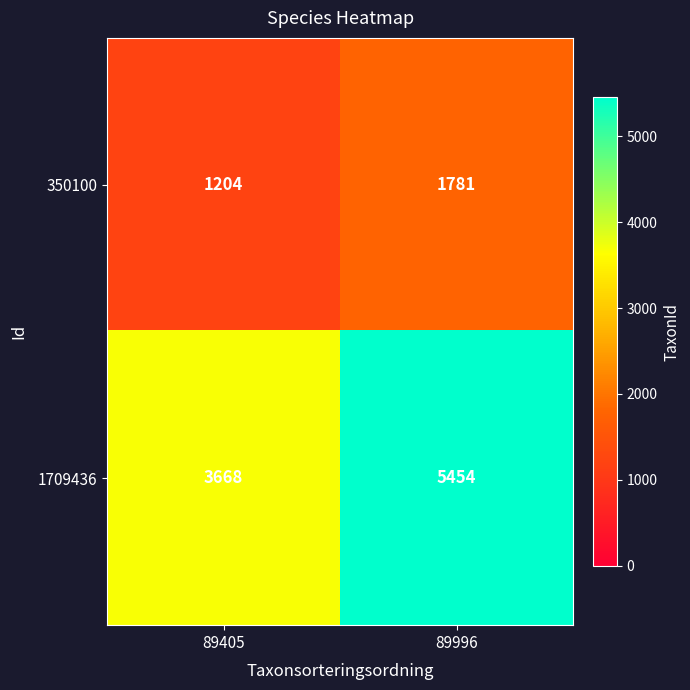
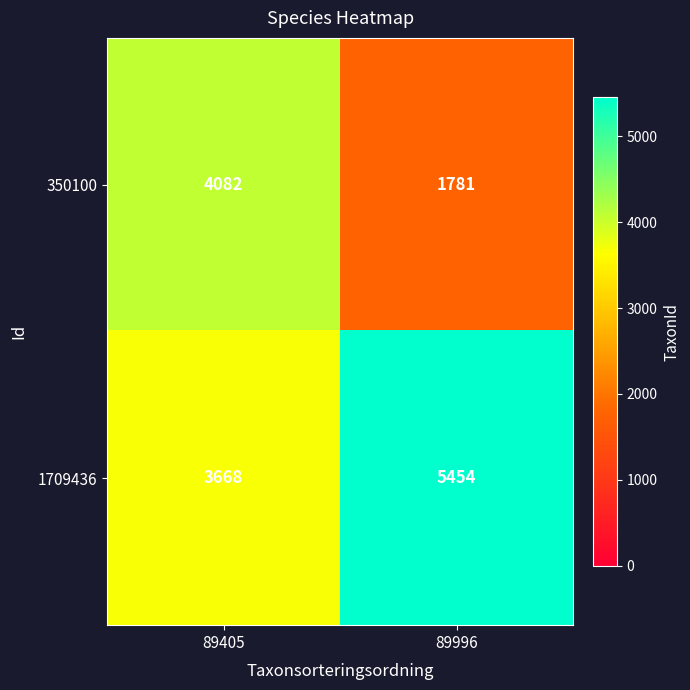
350100, 89405: 1204 -> 4082
